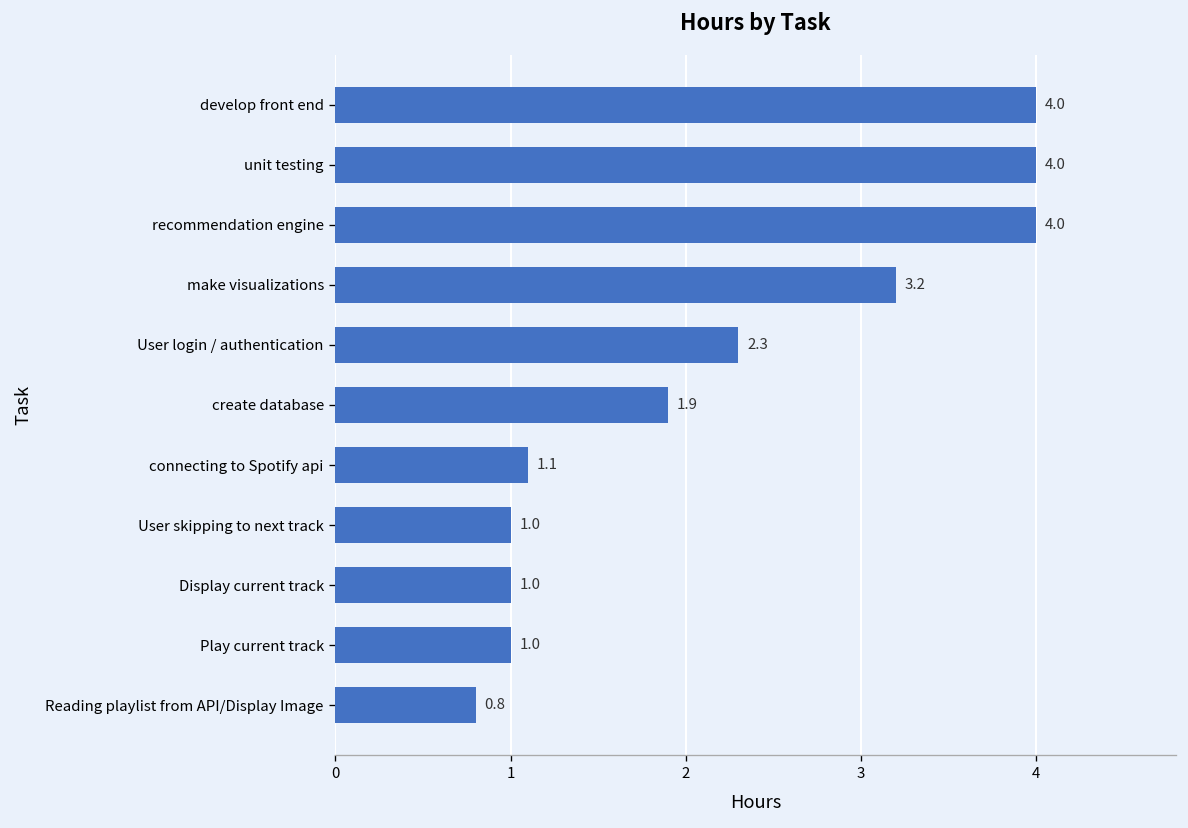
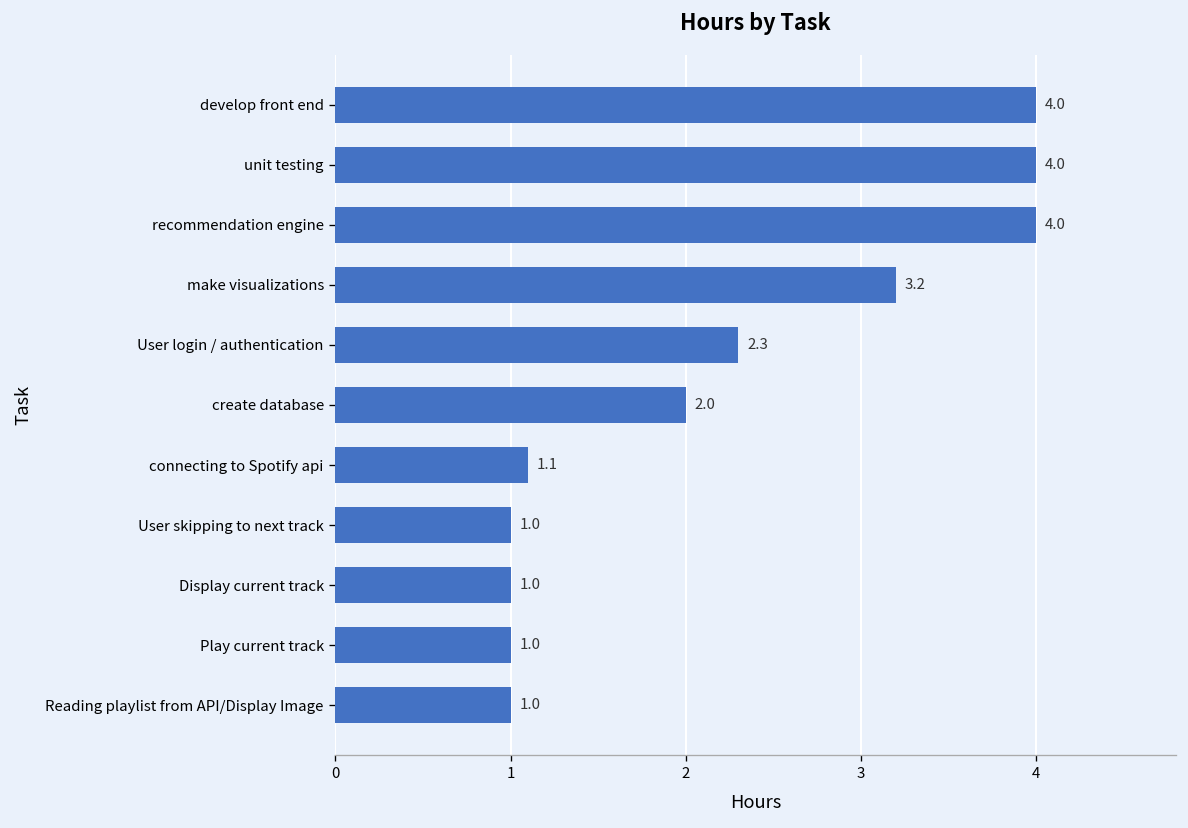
create database: 1.9 -> 2.0
Reading playlist from API/Display Image: 0.8 -> 1.0
